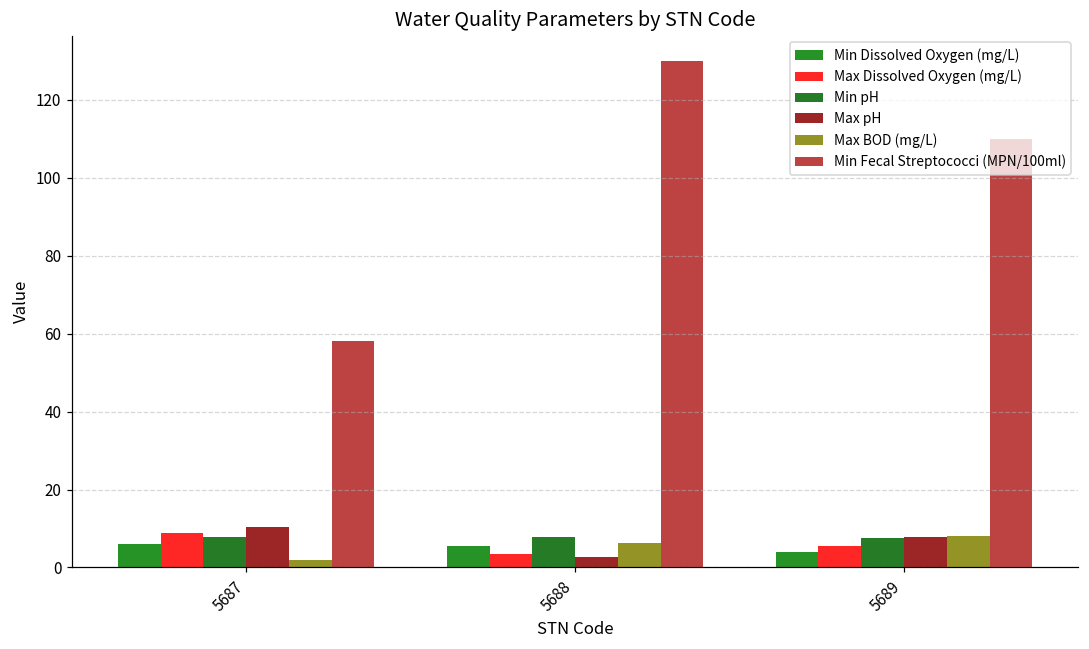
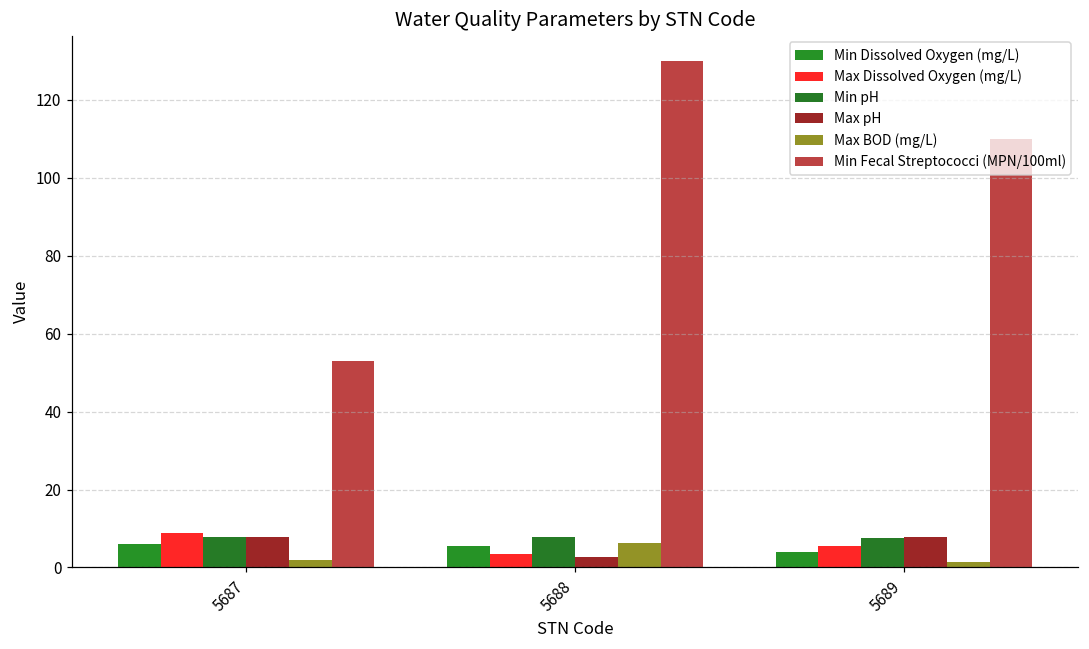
Max pH, 5687: 10 -> 8
Min Fecal Streptococci (MPN/100ml), 5687: 58 -> 53
Max BOD (mg/L), 5689: 8 -> 2
